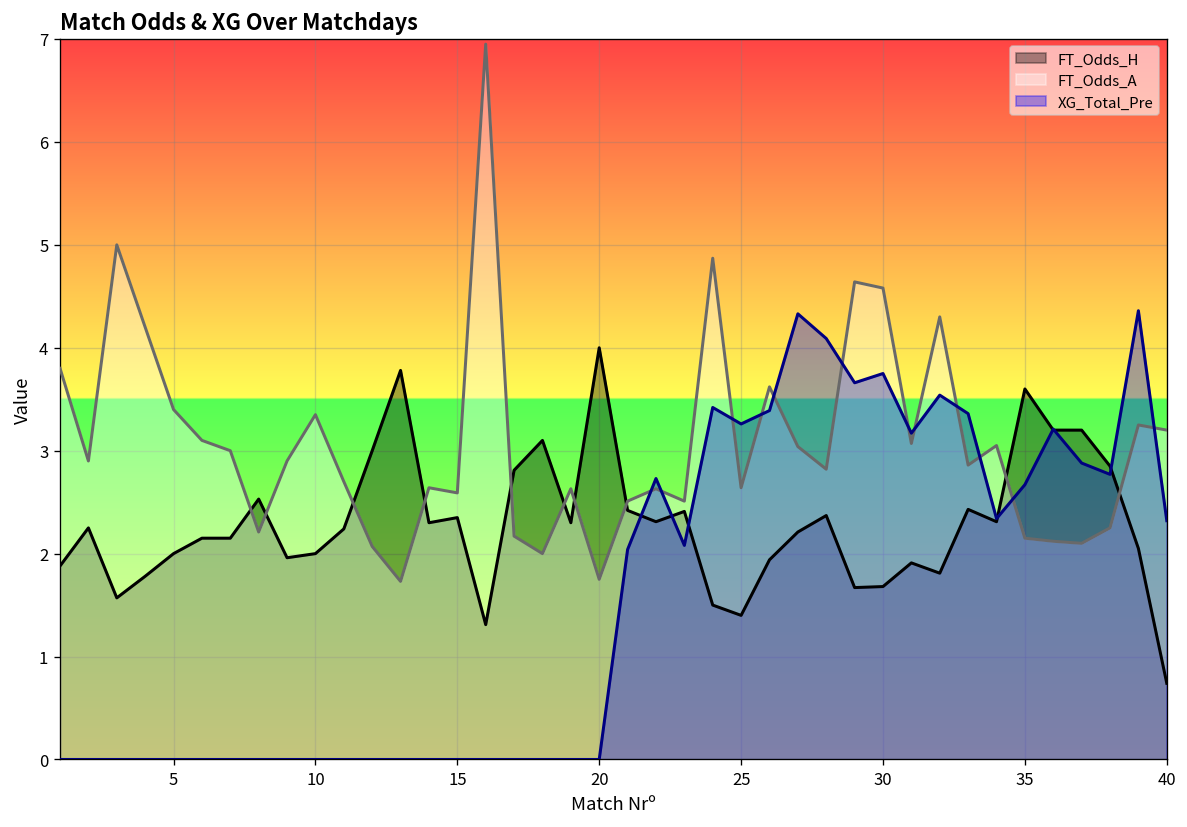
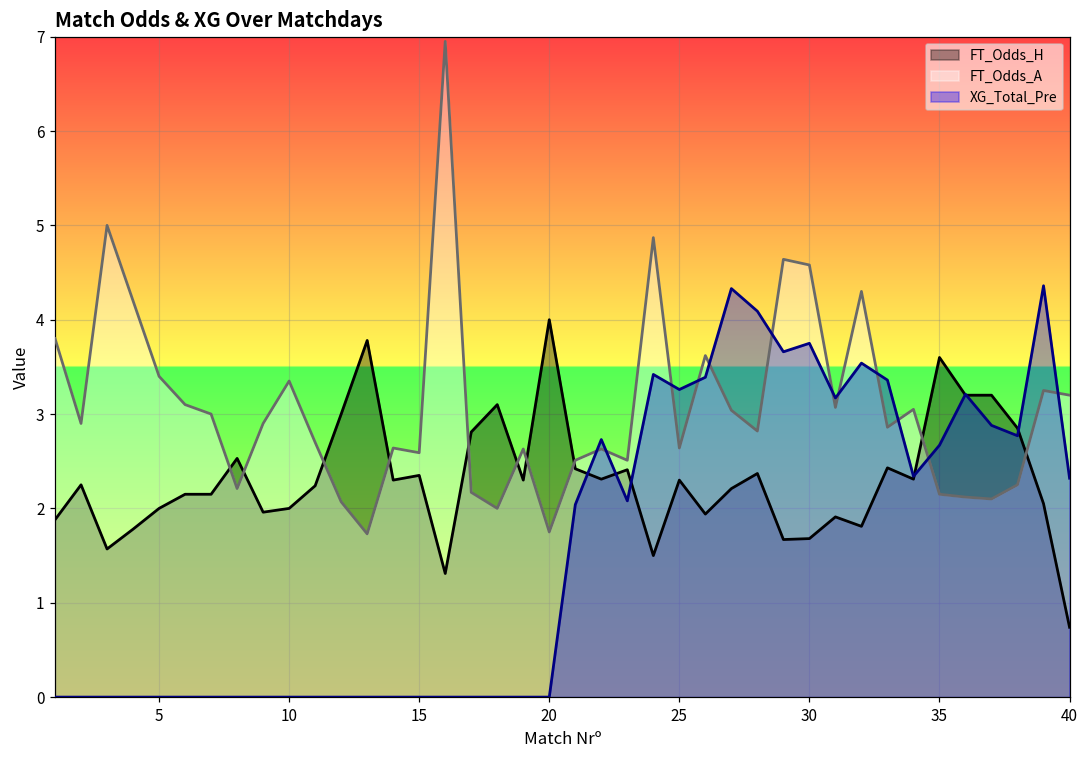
FT_Odds_H, 25: 1.4 -> 2.3
